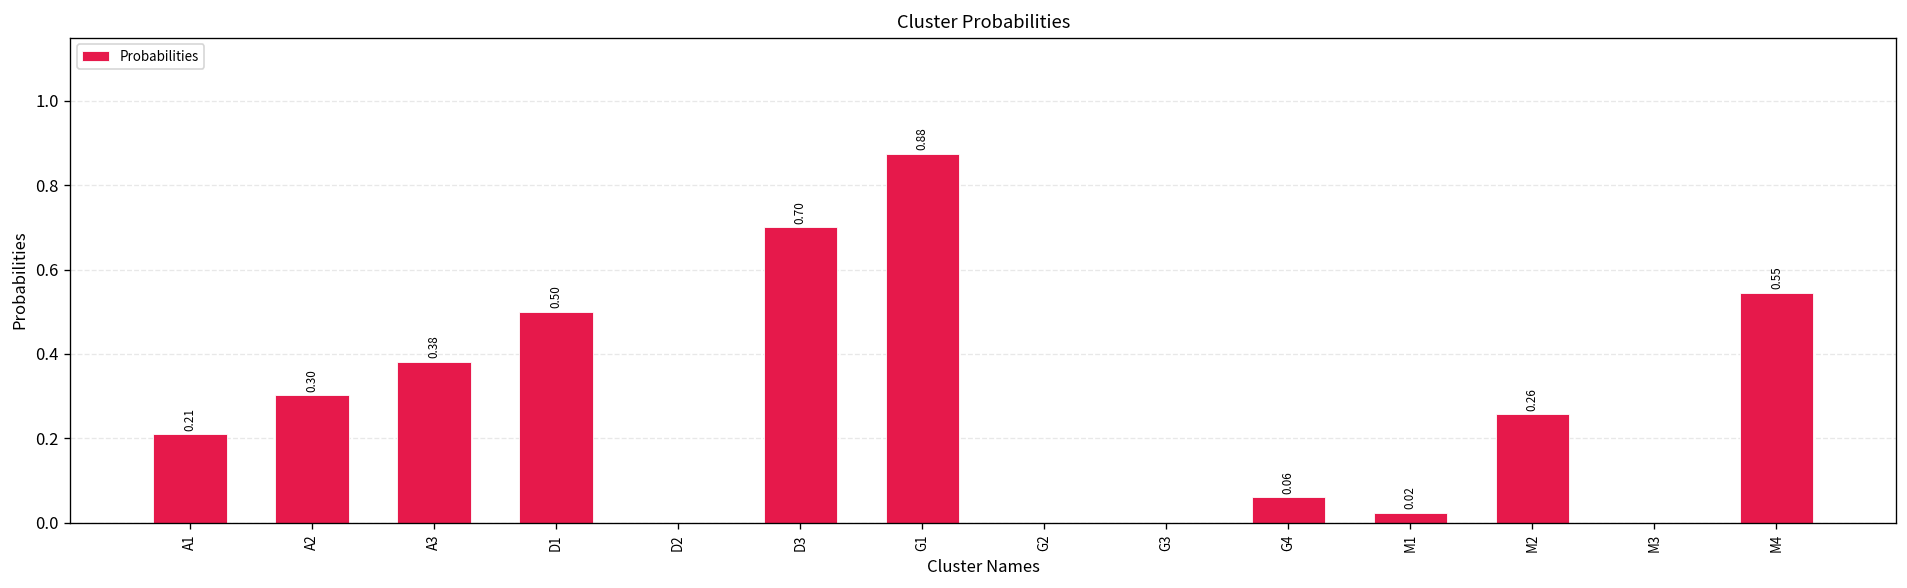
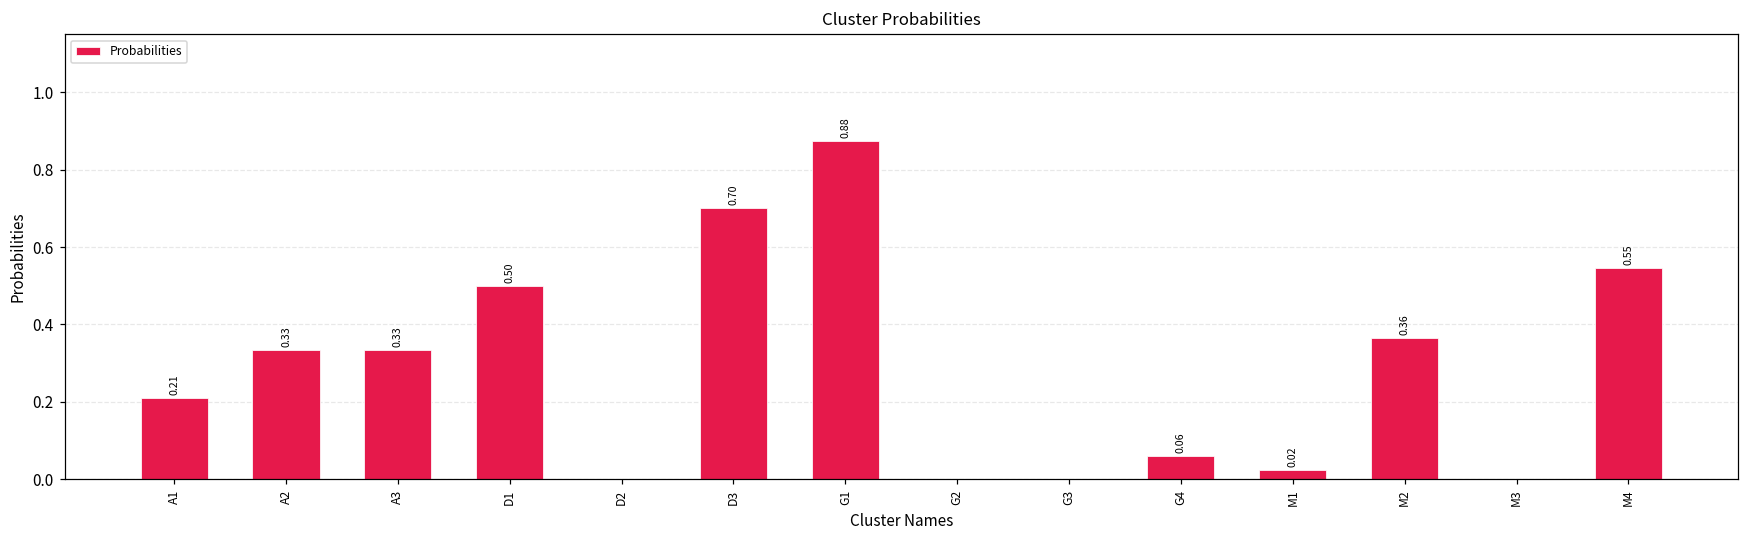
A2: 0.30 -> 0.33
A3: 0.38 -> 0.33
M2: 0.26 -> 0.36
